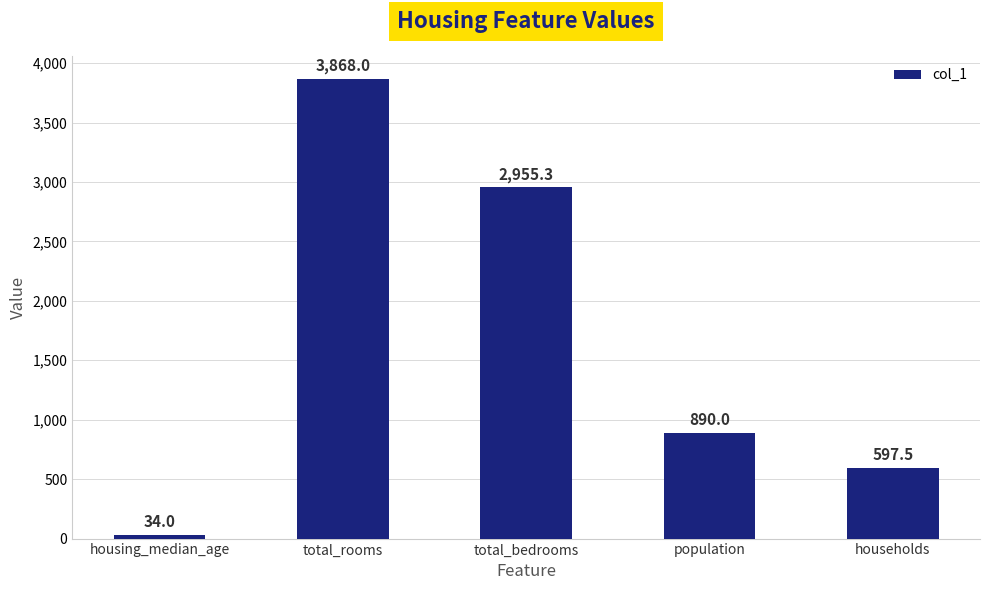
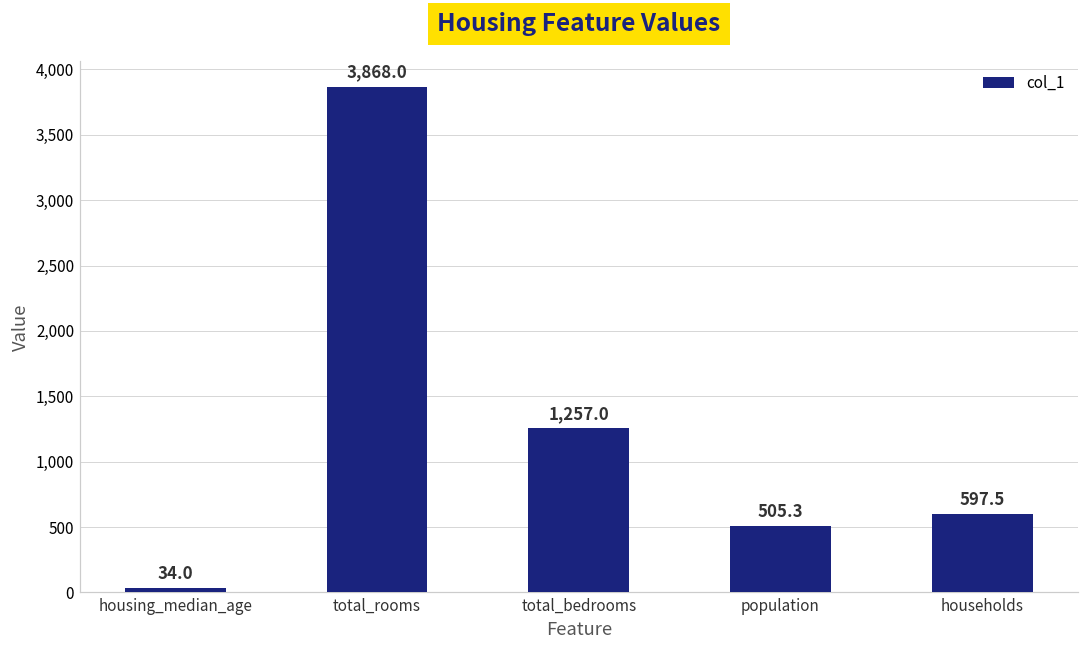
total_bedrooms: 2,955.3 -> 1,257.0
population: 890.0 -> 505.3
